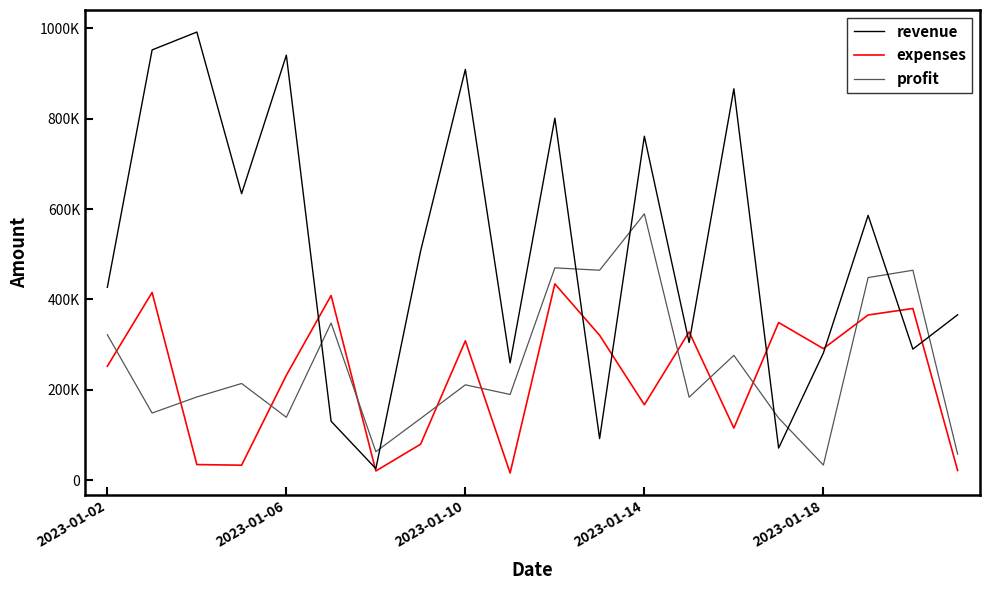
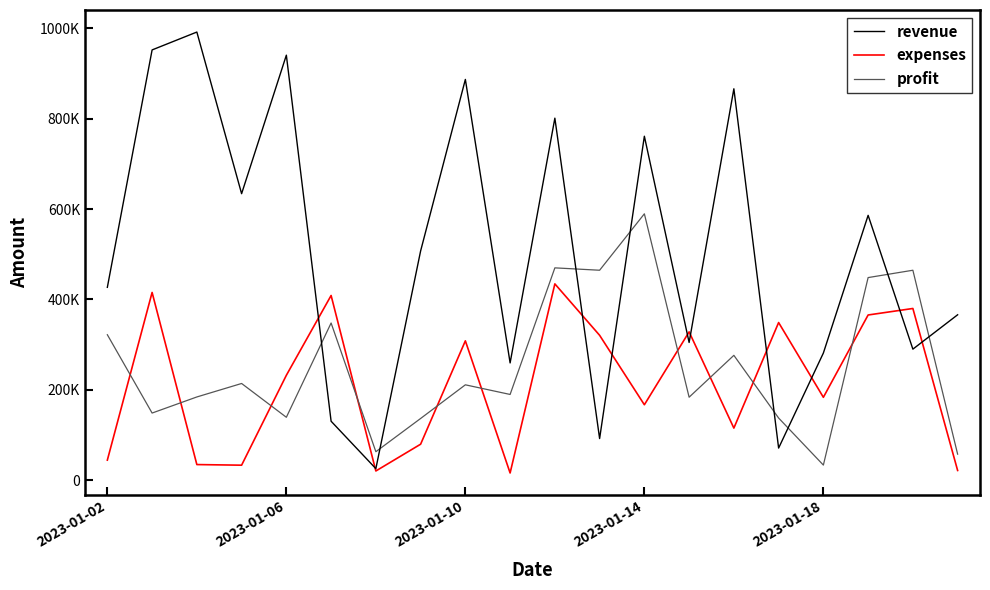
expenses, 2023-01-02: 250000 -> 40000
revenue, 2023-01-10: 910000 -> 890000
expenses, 2023-01-18: 290000 -> 180000
